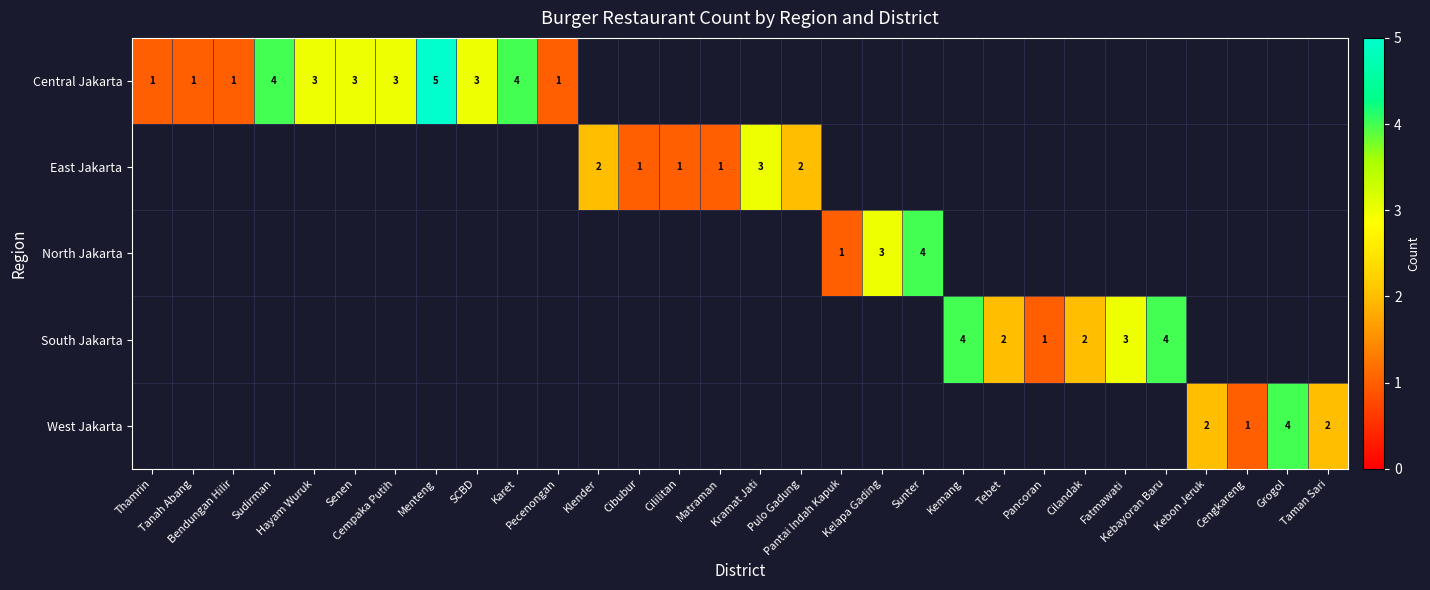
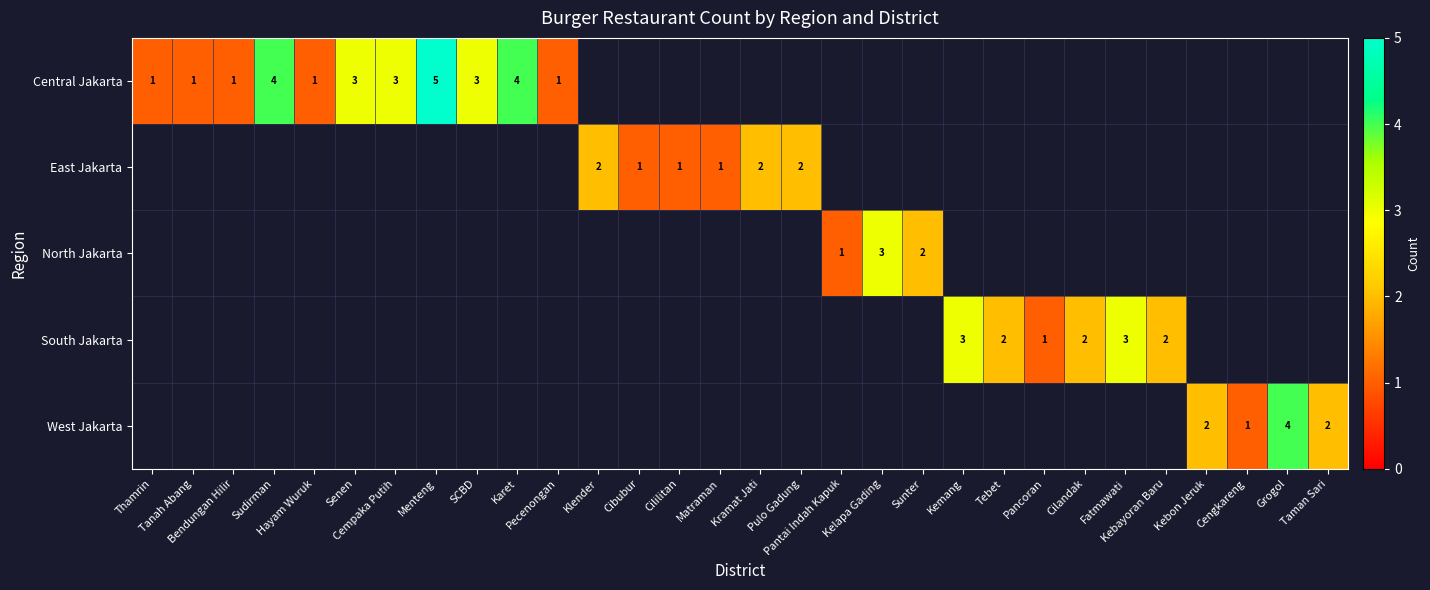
Central Jakarta, Hayam Wuruk: 3 -> 1
East Jakarta, Kramat Jati: 3 -> 2
North Jakarta, Sunter: 4 -> 2
South Jakarta, Kemang: 4 -> 3
South Jakarta, Kebayoran Baru: 4 -> 2
